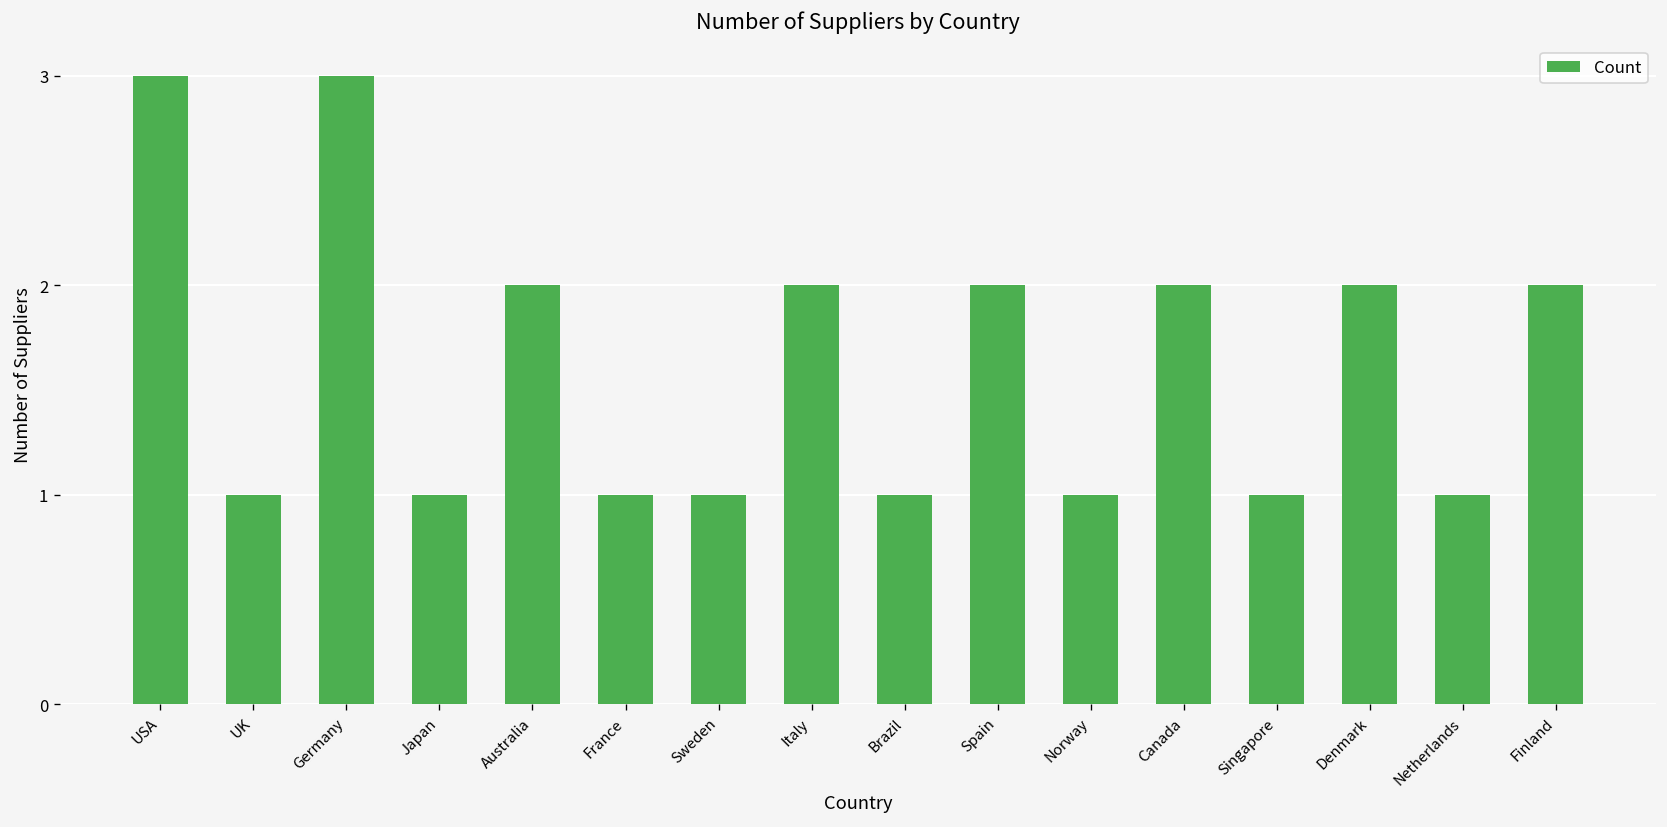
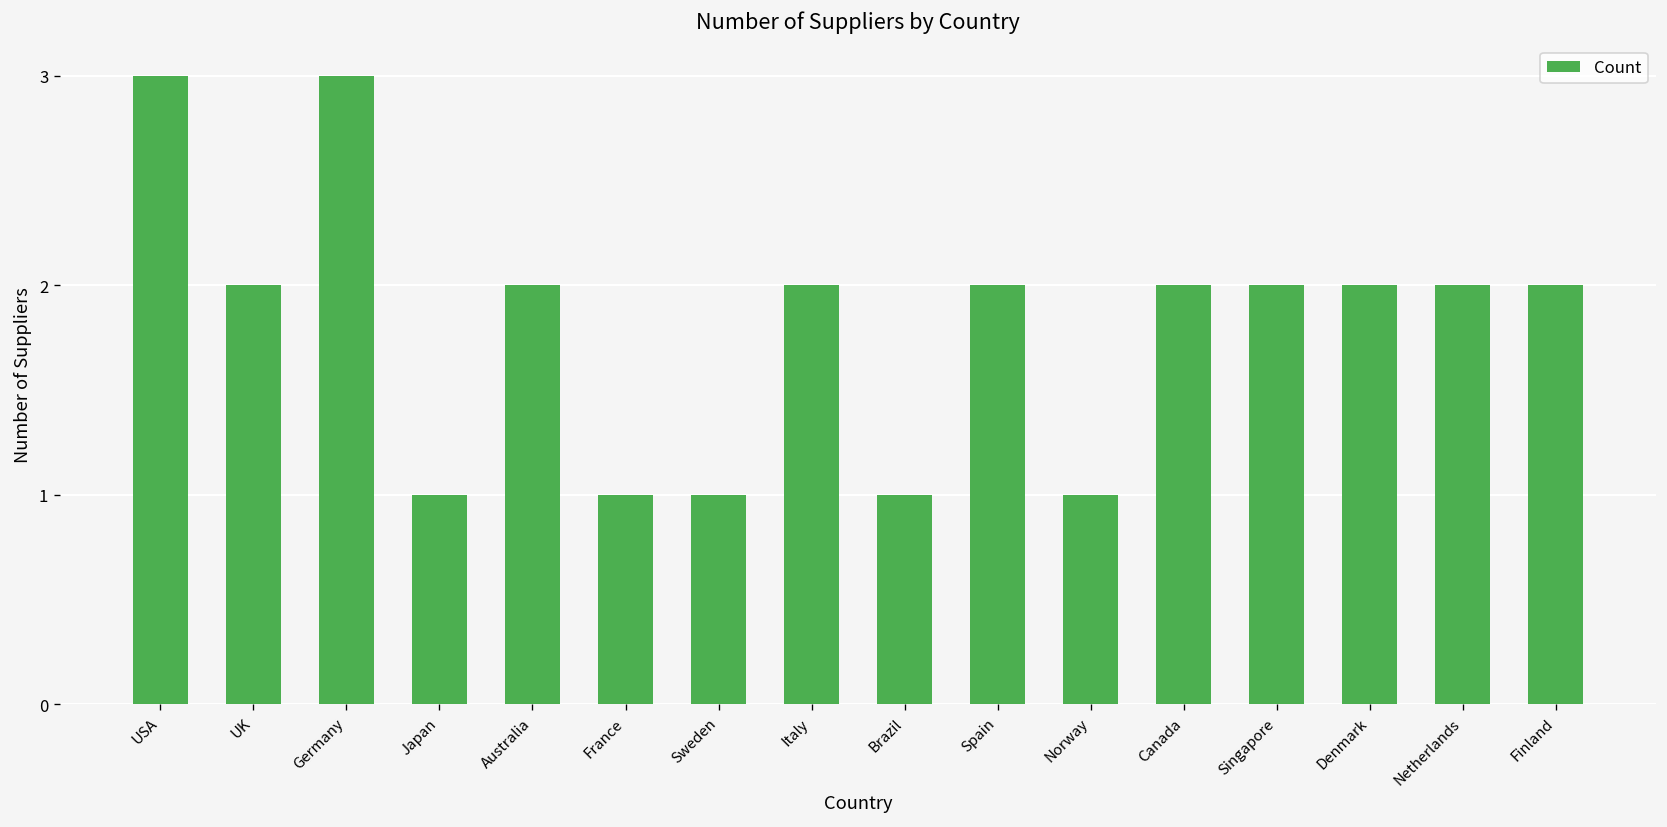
UK: 1 -> 2
Singapore: 1 -> 2
Netherlands: 1 -> 2
